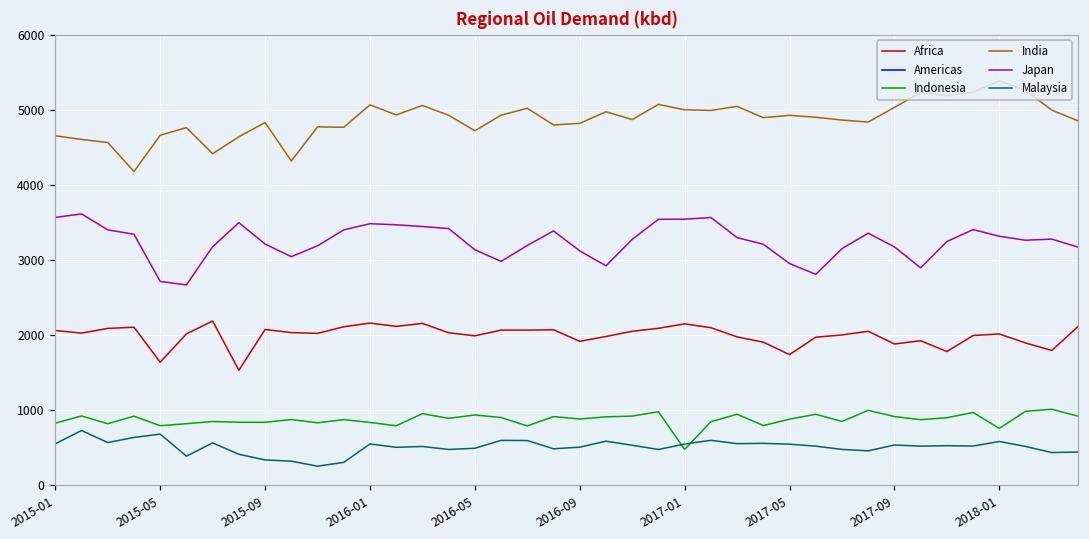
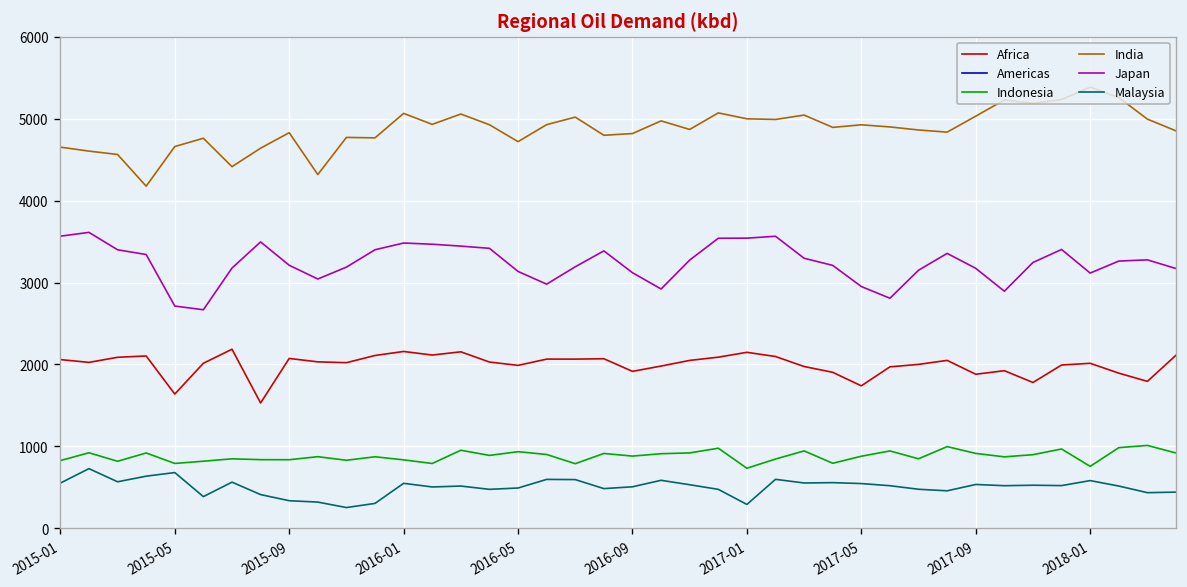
Indonesia, 2017-01: 500 -> 700
Malaysia, 2017-01: 500 -> 300
Japan, 2018-01: 3300 -> 3100
